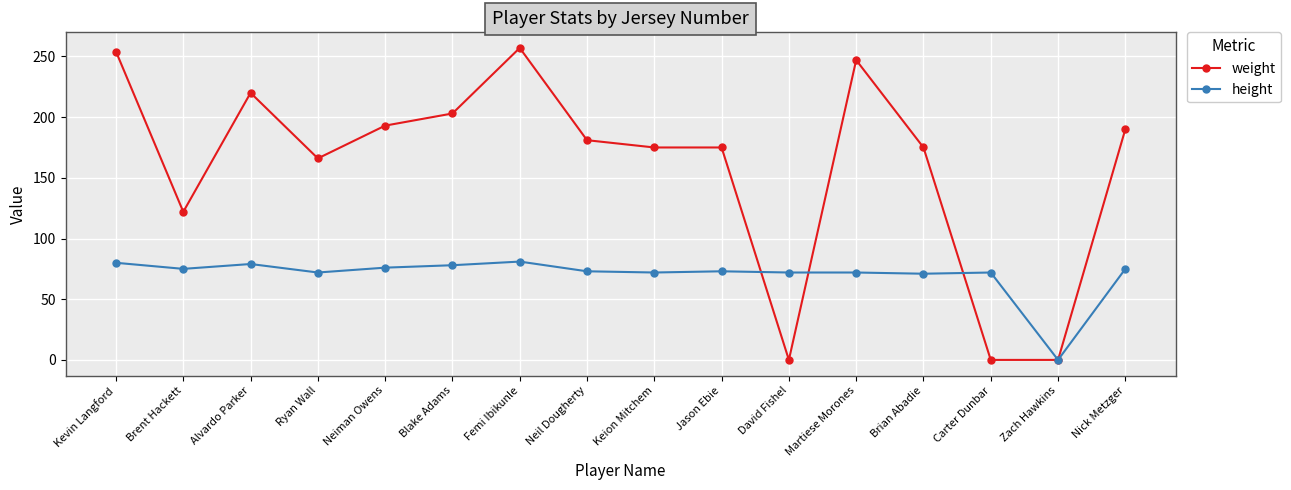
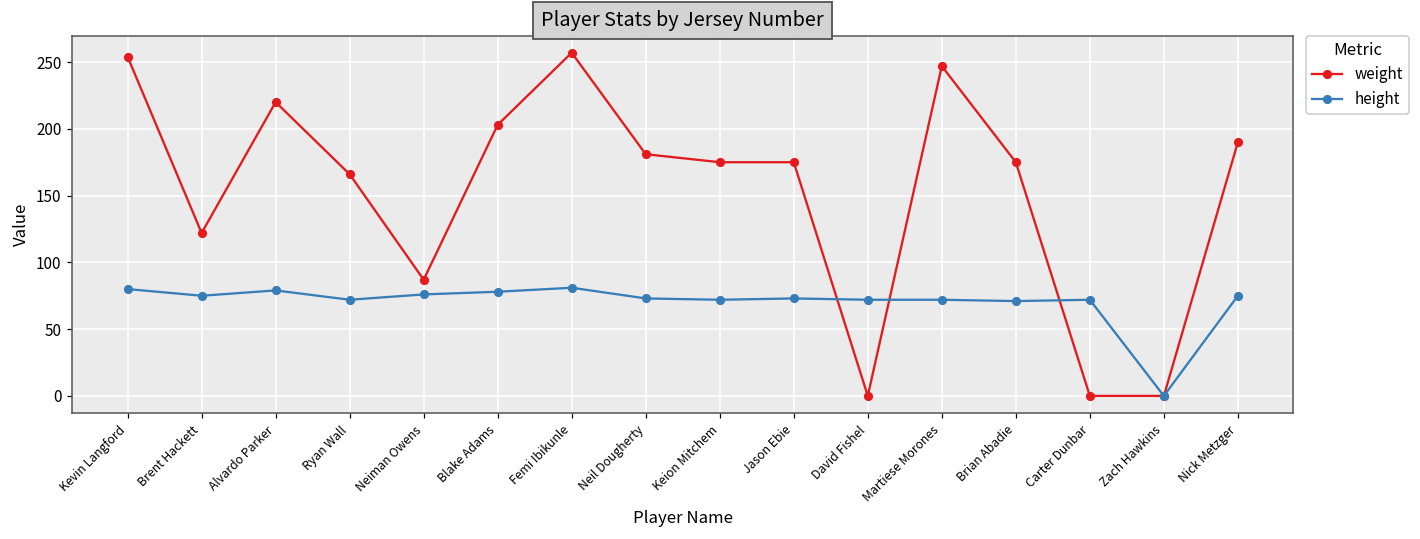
weight, Neiman Owens: 193 -> 87
